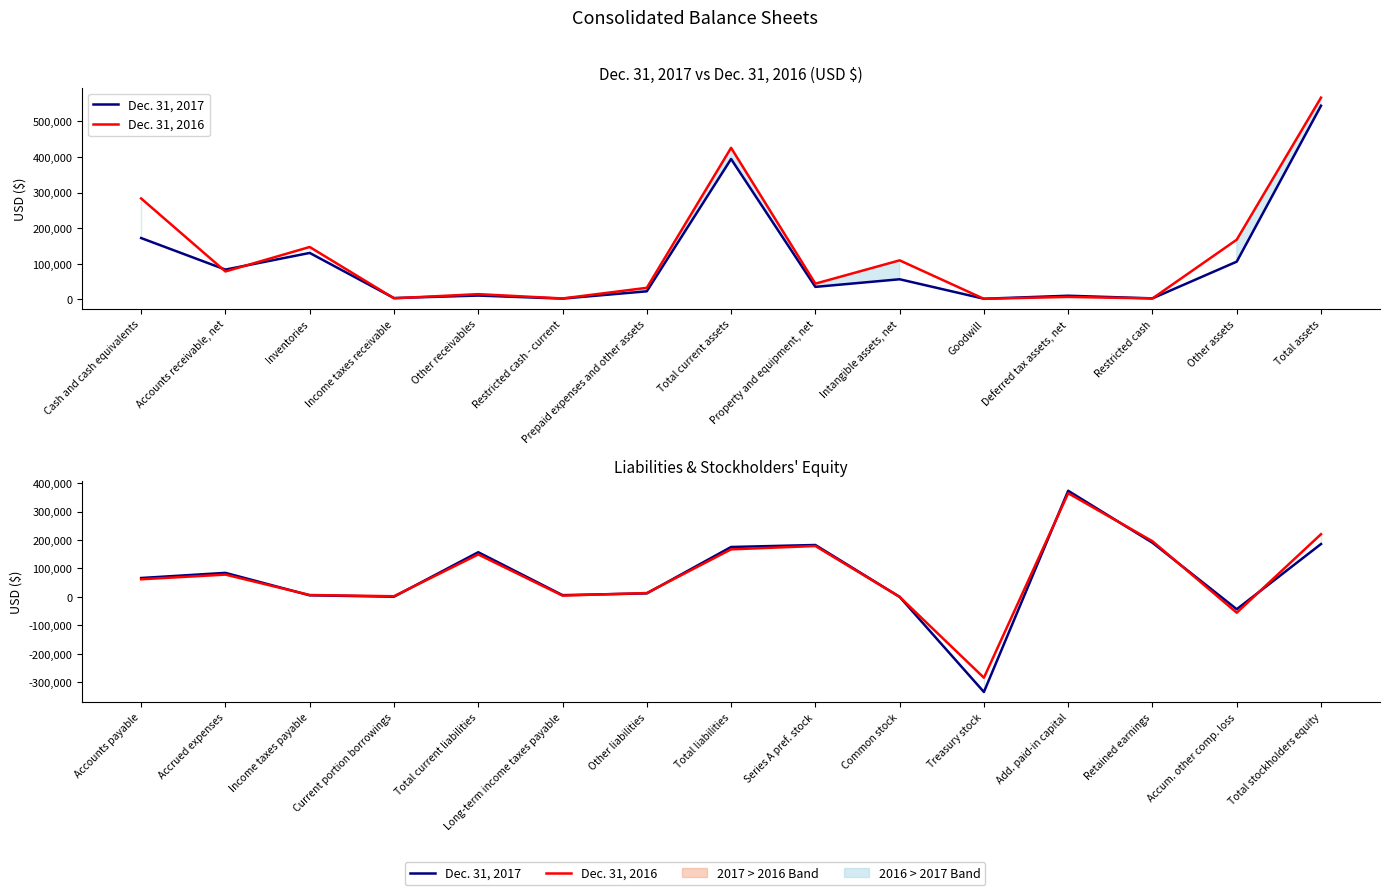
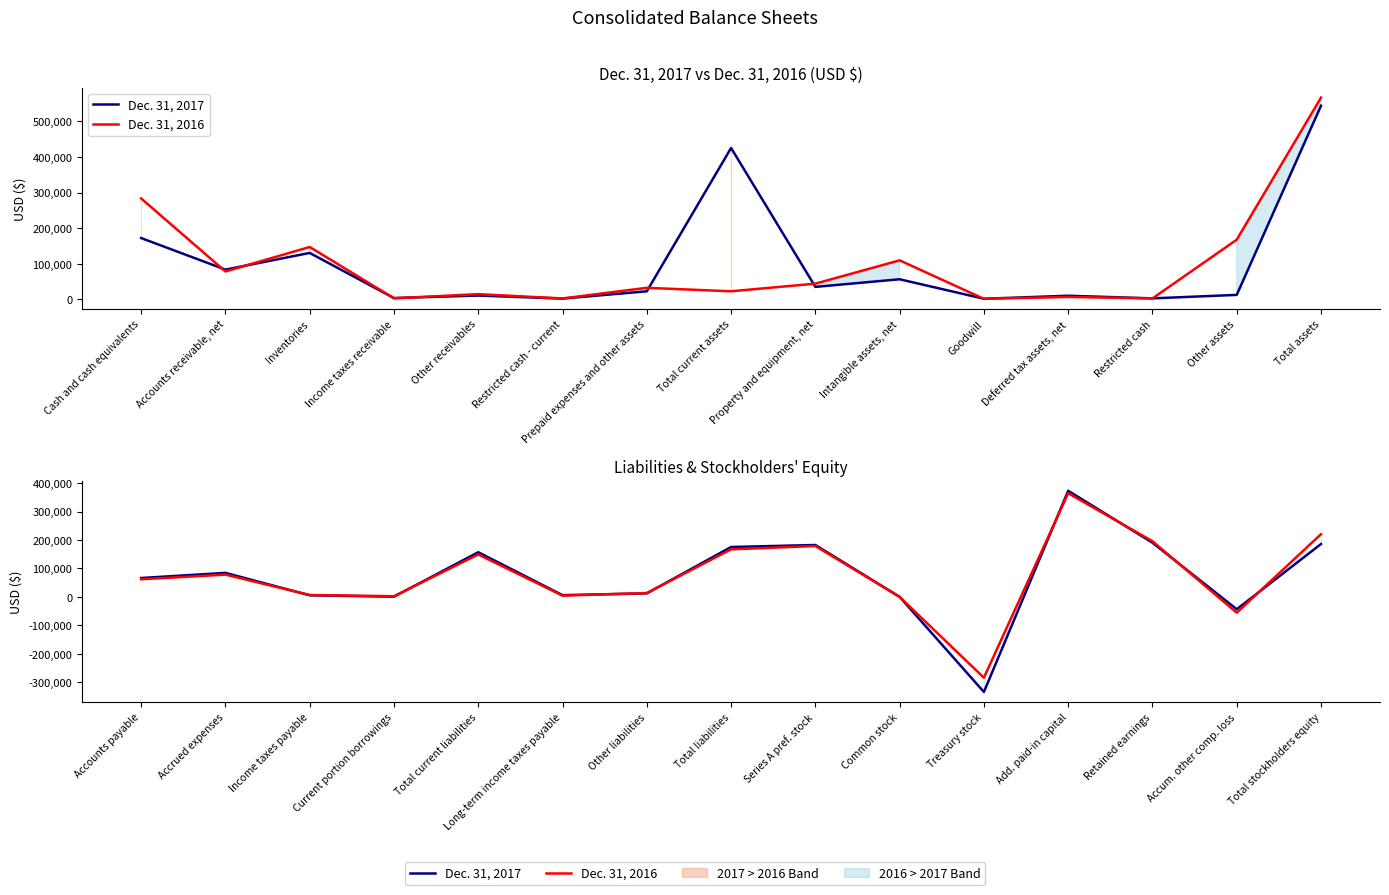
Dec. 31, 2017 vs Dec. 31, 2016 (USD $), Dec. 31, 2017, Total current assets: 390,000 -> 430,000
Dec. 31, 2017 vs Dec. 31, 2016 (USD $), Dec. 31, 2016, Total current assets: 430,000 -> 20,000
Dec. 31, 2017 vs Dec. 31, 2016 (USD $), Dec. 31, 2017, Other assets: 110,000 -> 10,000
